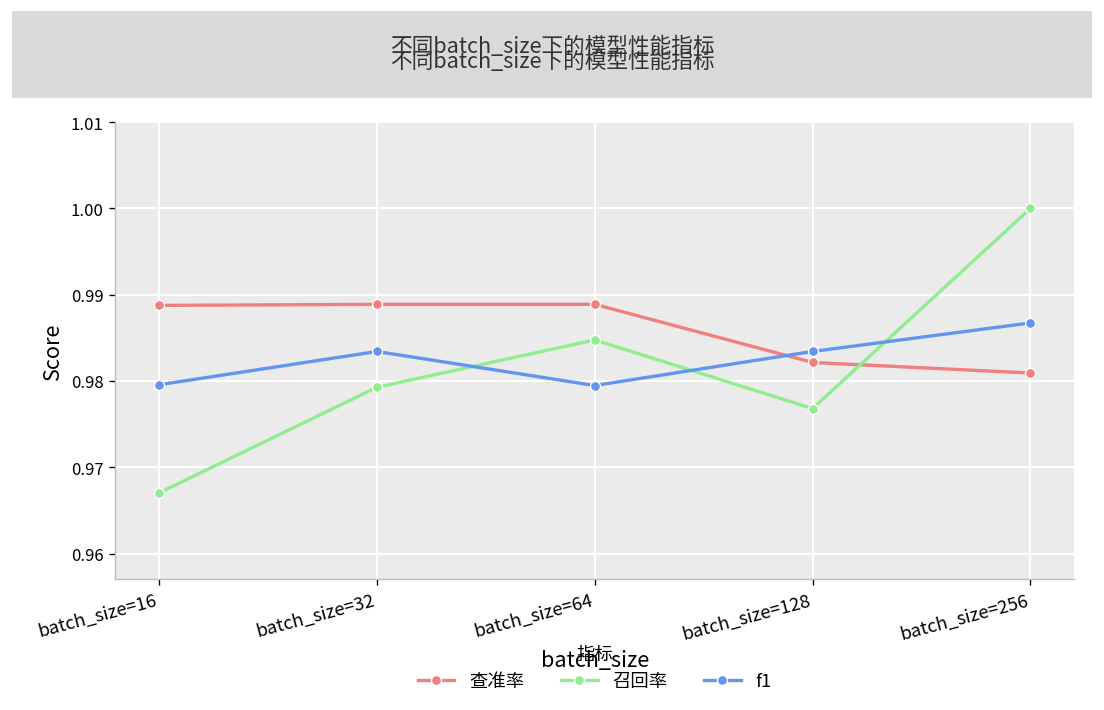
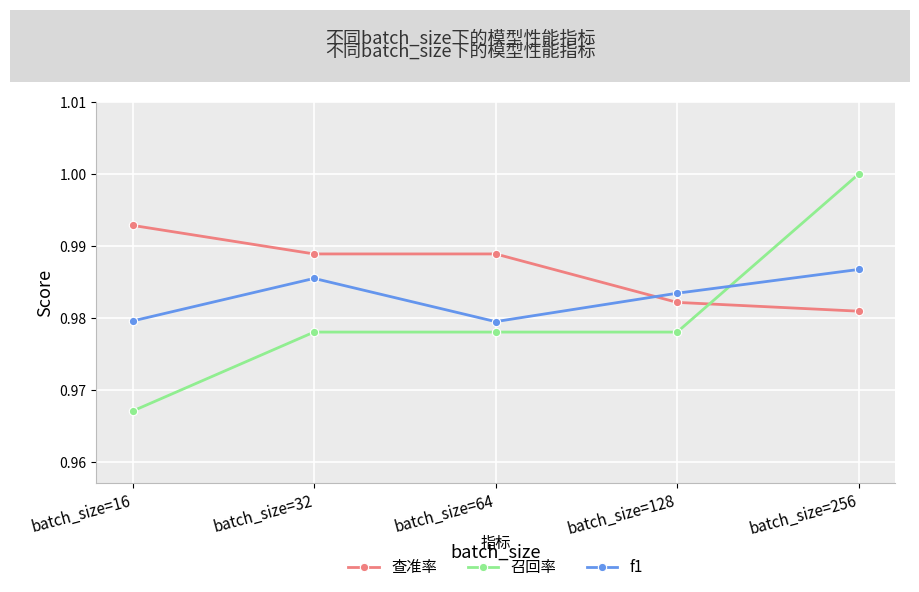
查准率, batch_size=16: 0.989 -> 0.993
召回率, batch_size=32: 0.979 -> 0.978
f1, batch_size=32: 0.983 -> 0.985
召回率, batch_size=64: 0.985 -> 0.978
召回率, batch_size=128: 0.977 -> 0.978
